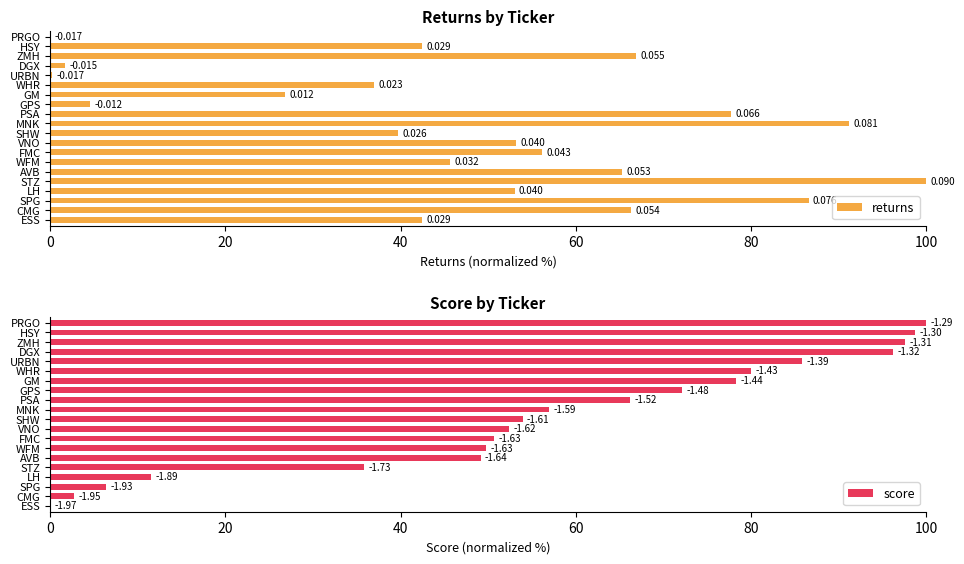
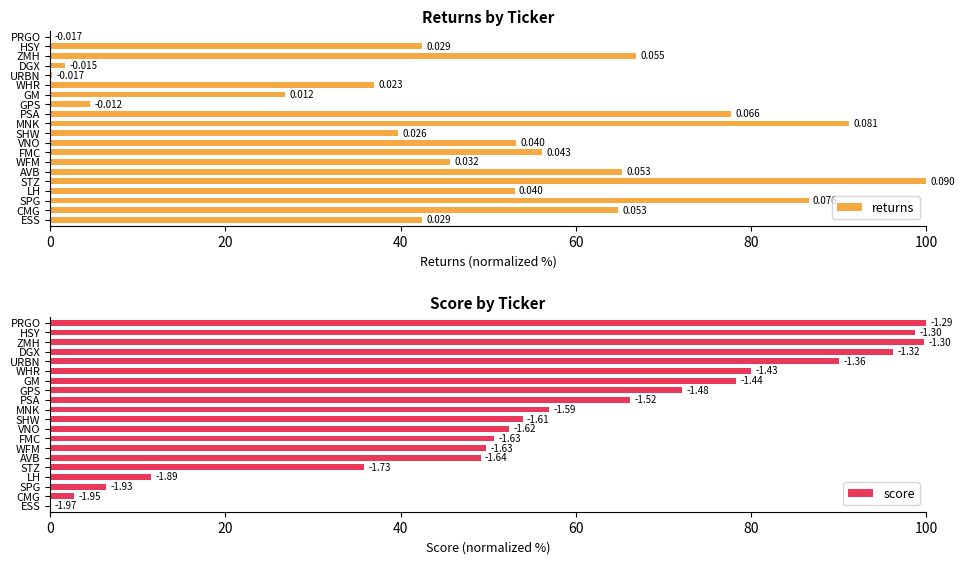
Returns by Ticker, CMG: 0.054 -> 0.053
Score by Ticker, ZMH: -1.31 -> -1.30
Score by Ticker, URBN: -1.39 -> -1.36
